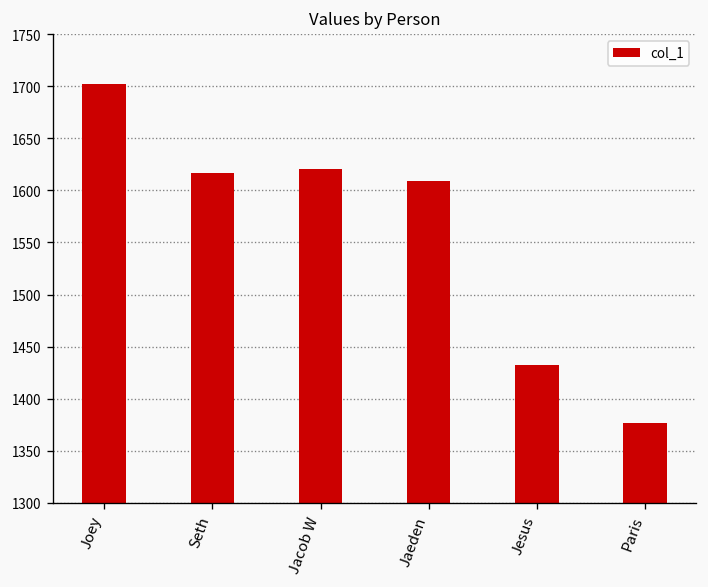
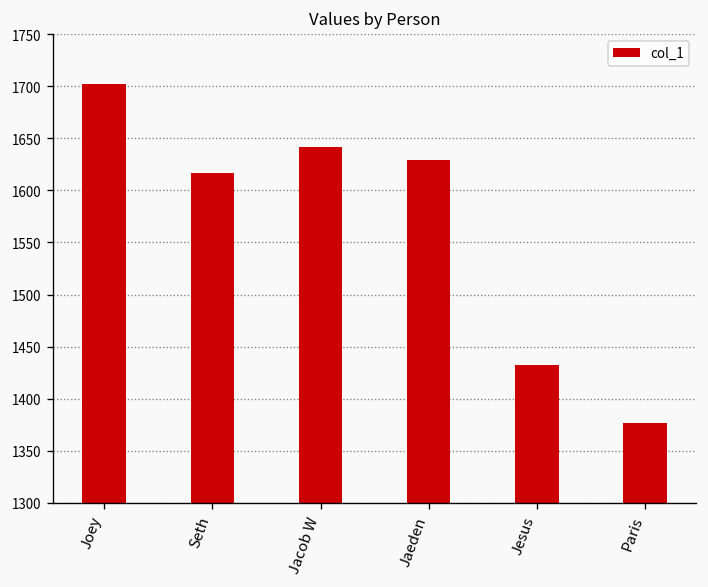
Jacob W: 1620 -> 1640
Jaeden: 1610 -> 1630
